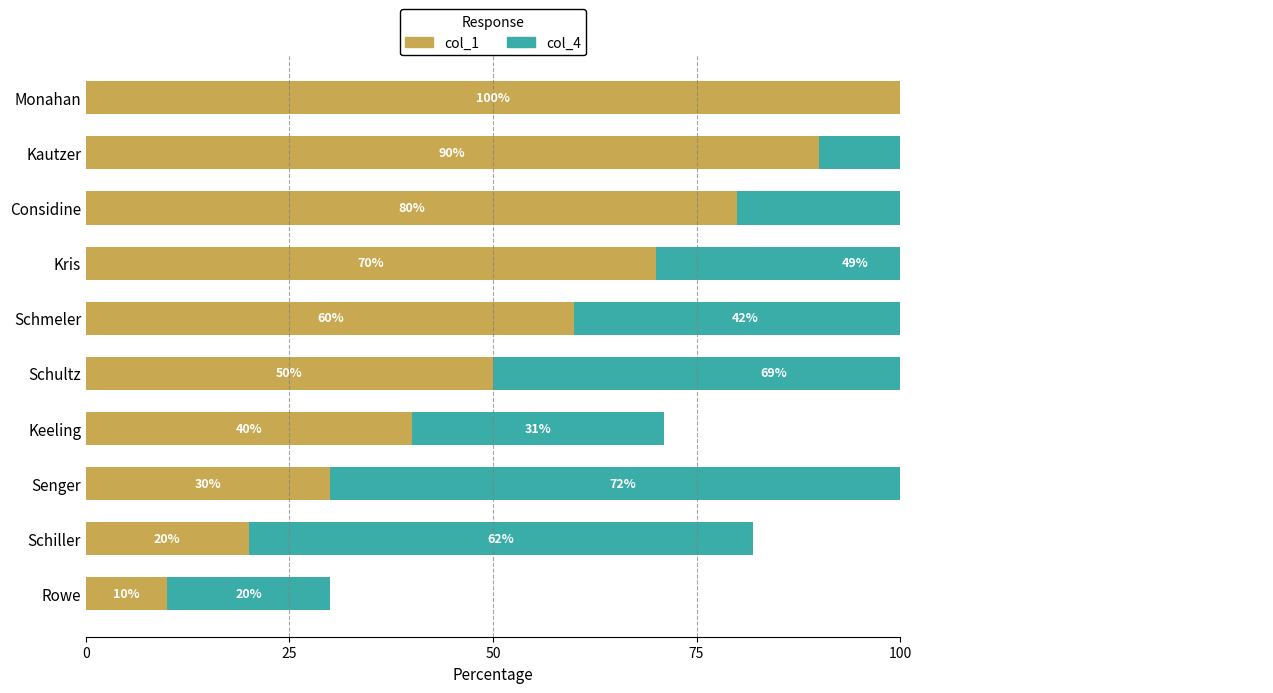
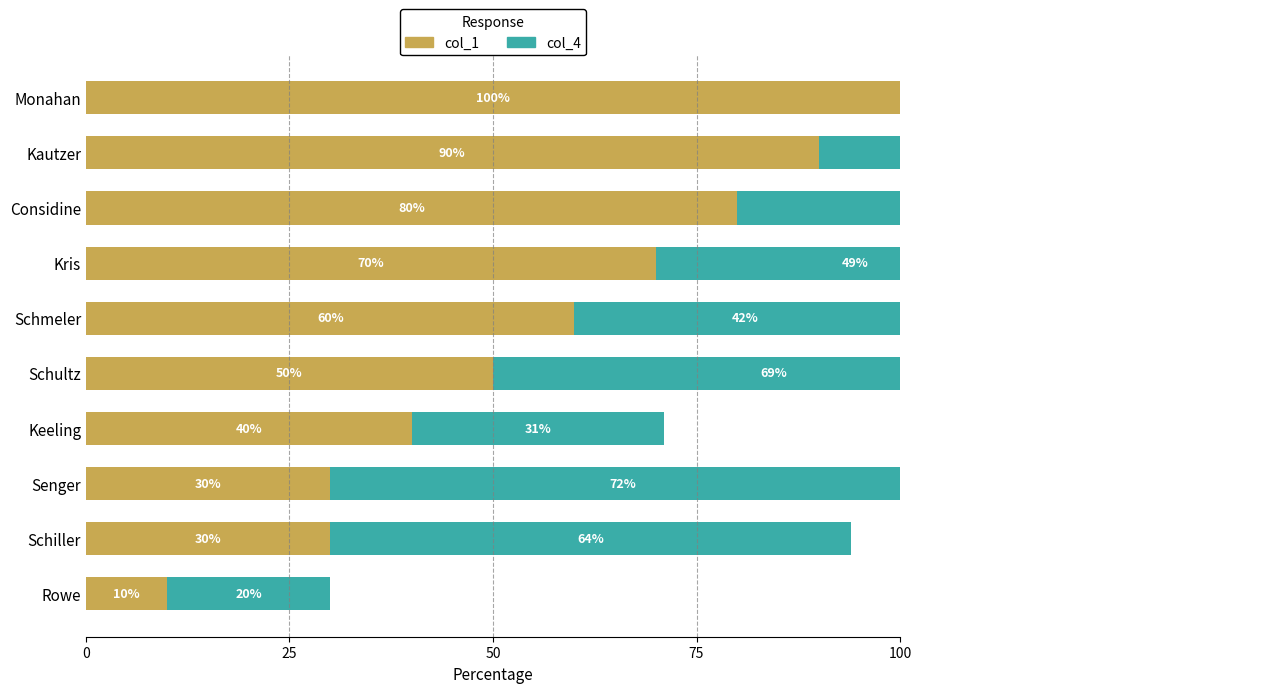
col_1, Schiller: 20% -> 30%
col_4, Schiller: 62% -> 64%
